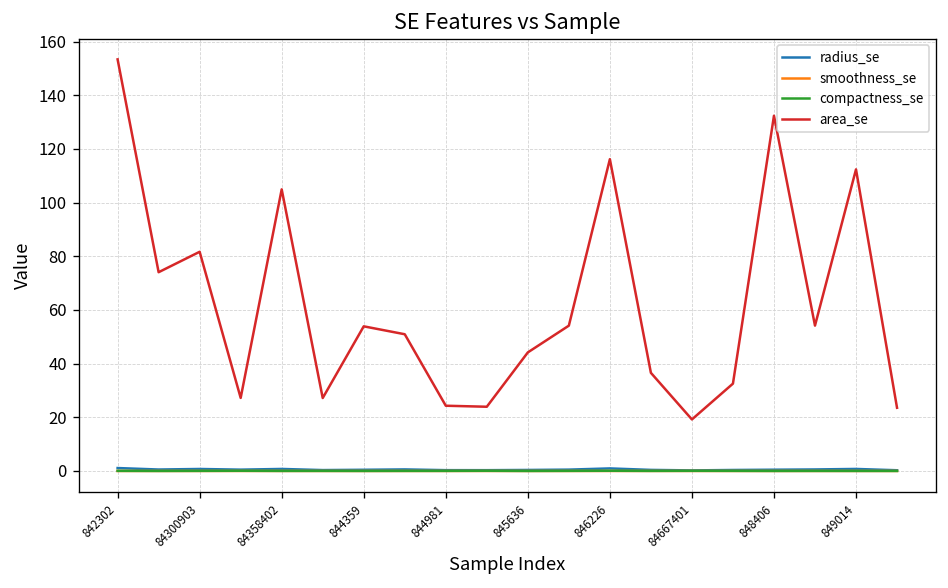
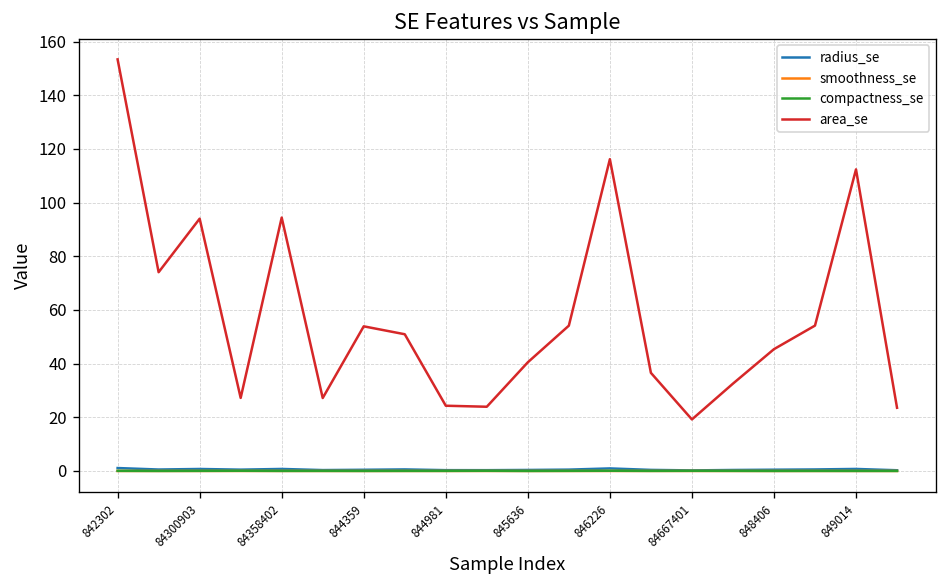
area_se, 84300903: 82 -> 94
area_se, 84358402: 105 -> 94
area_se, 845636: 44 -> 41
area_se, 848406: 132 -> 45
